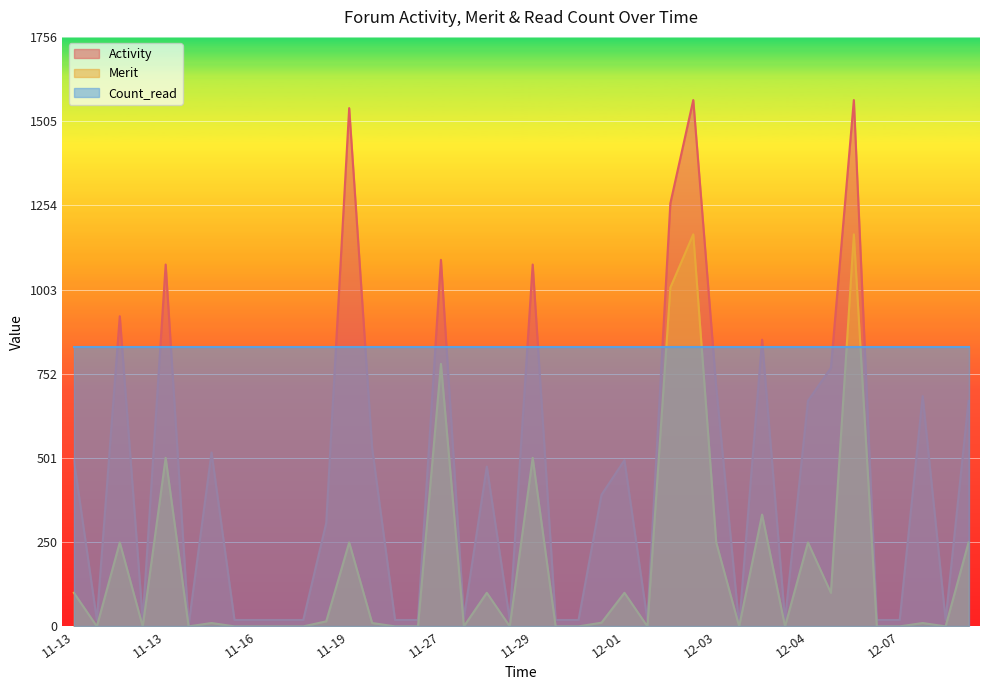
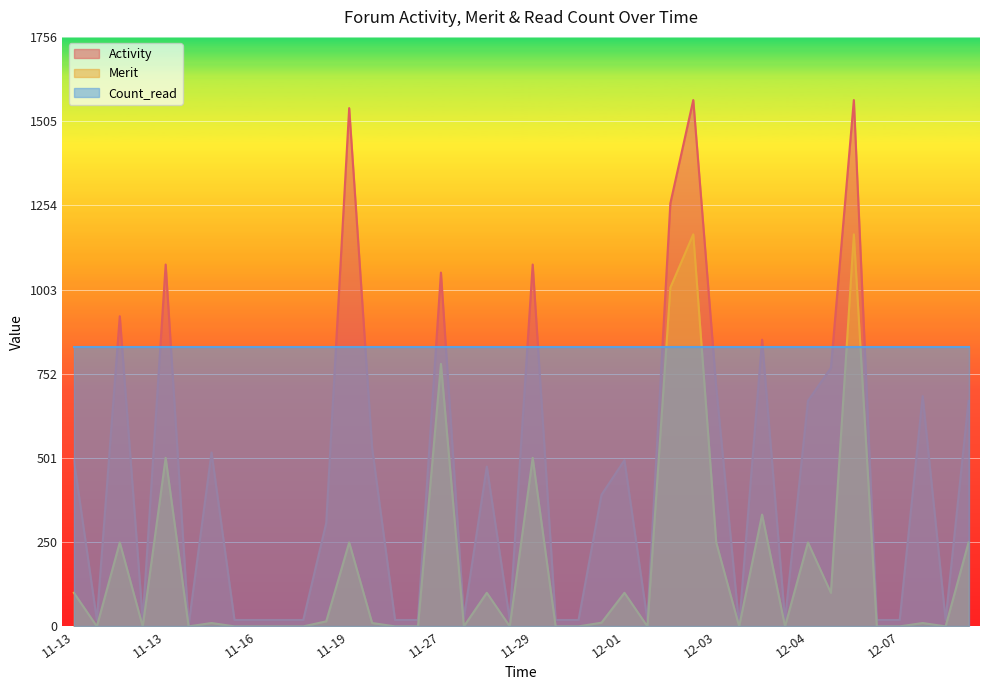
Activity, 11-27: 1090 -> 1050
